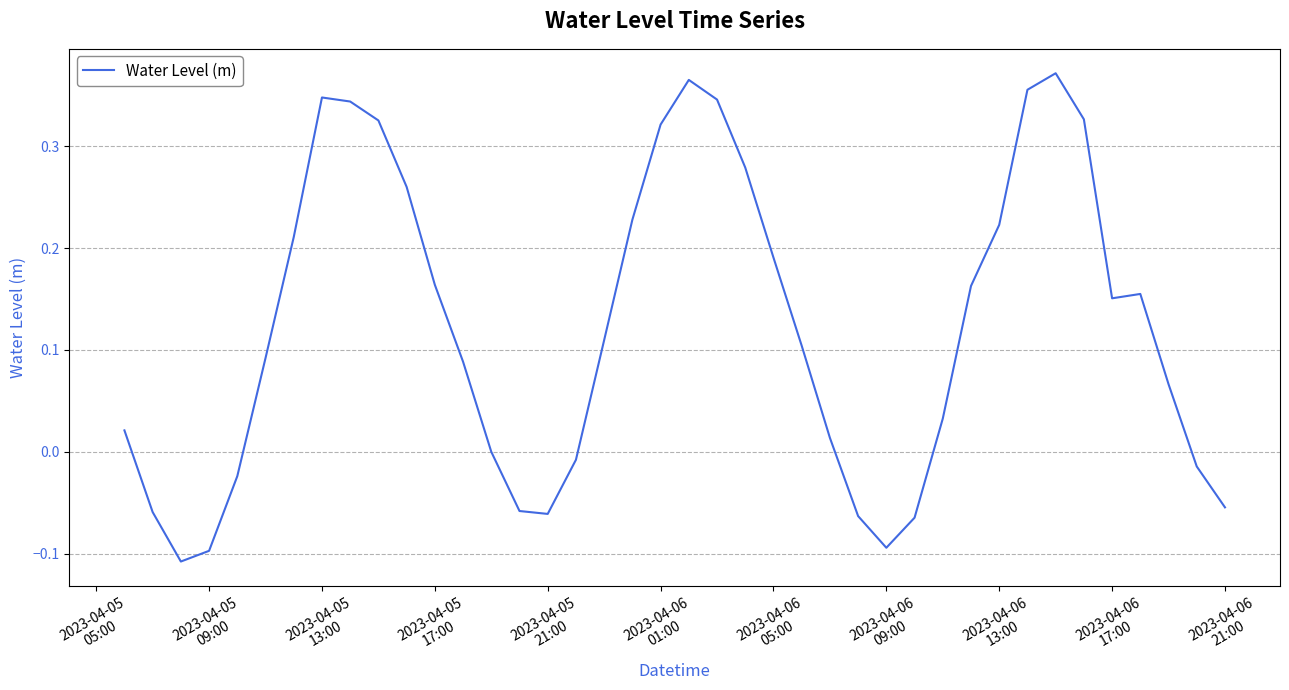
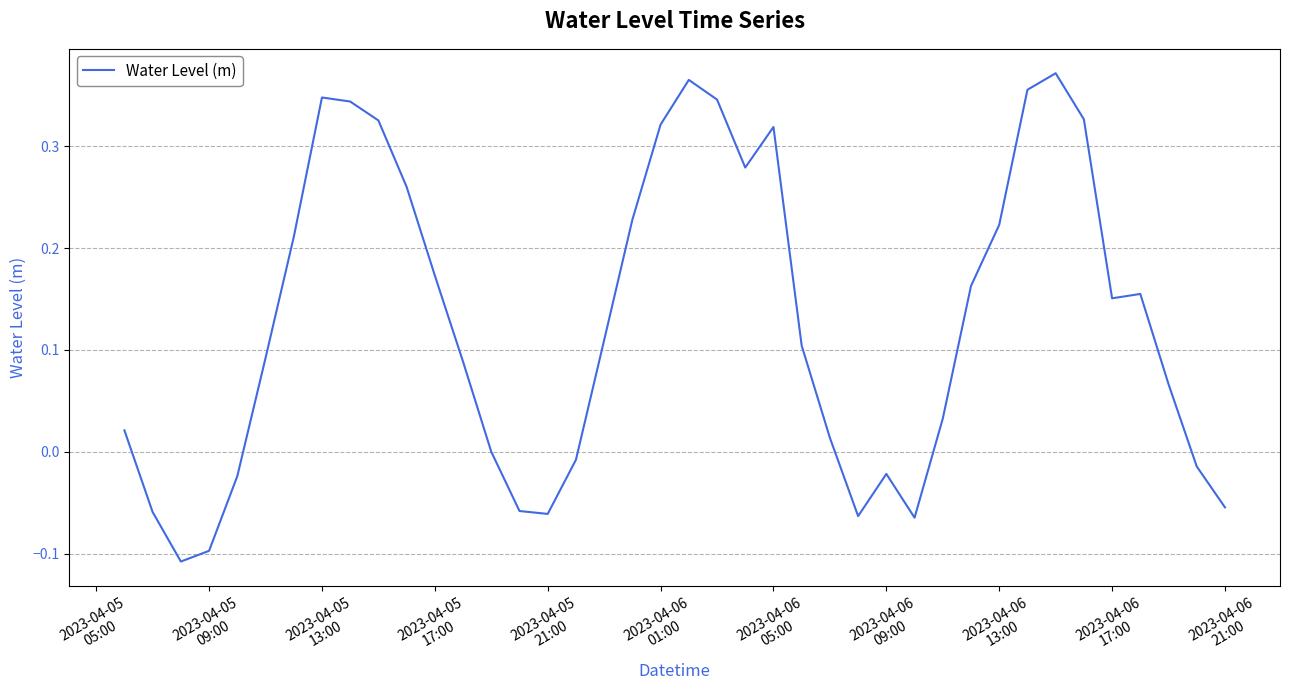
2023-04-05 17:00: 0.164 -> 0.173
2023-04-06 05:00: 0.191 -> 0.319
2023-04-06 09:00: -0.094 -> -0.022
